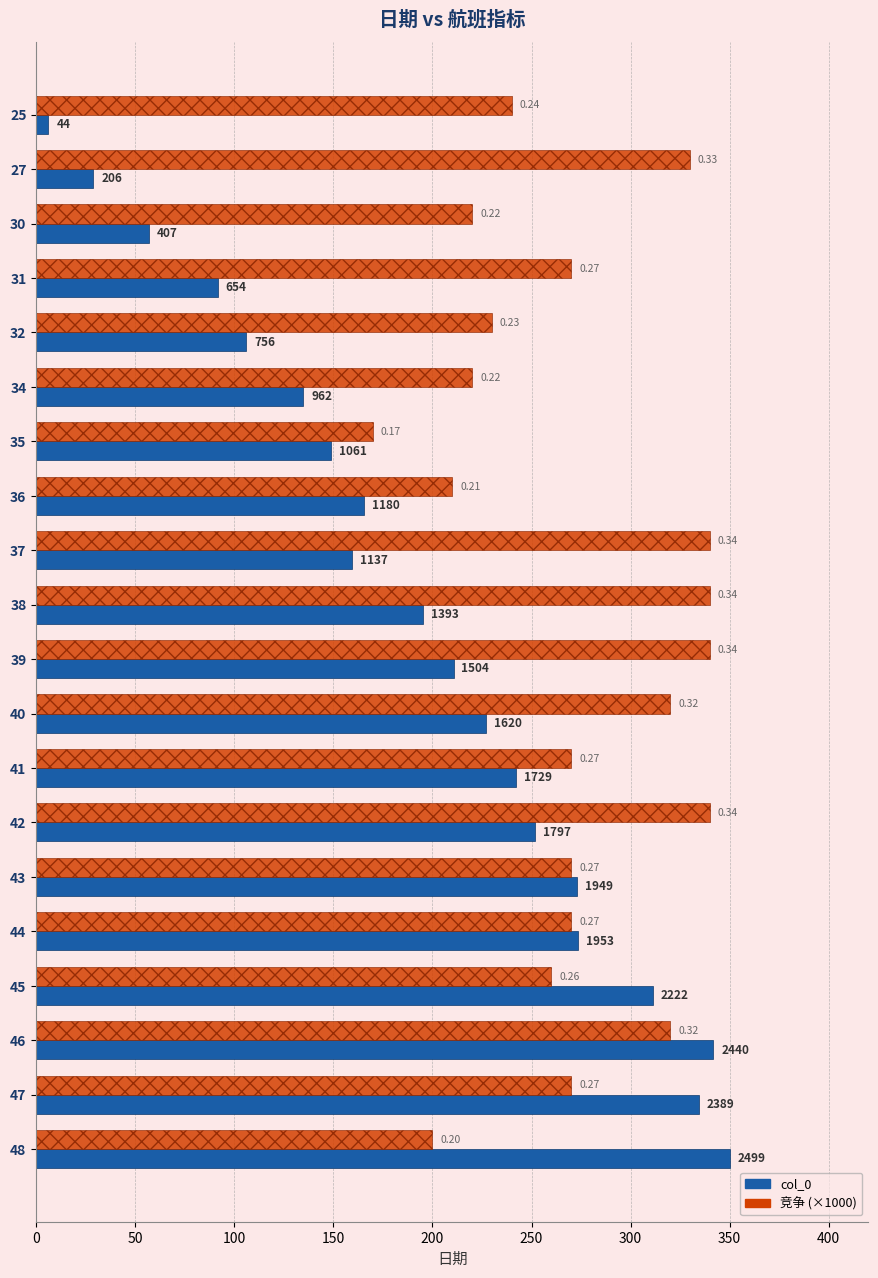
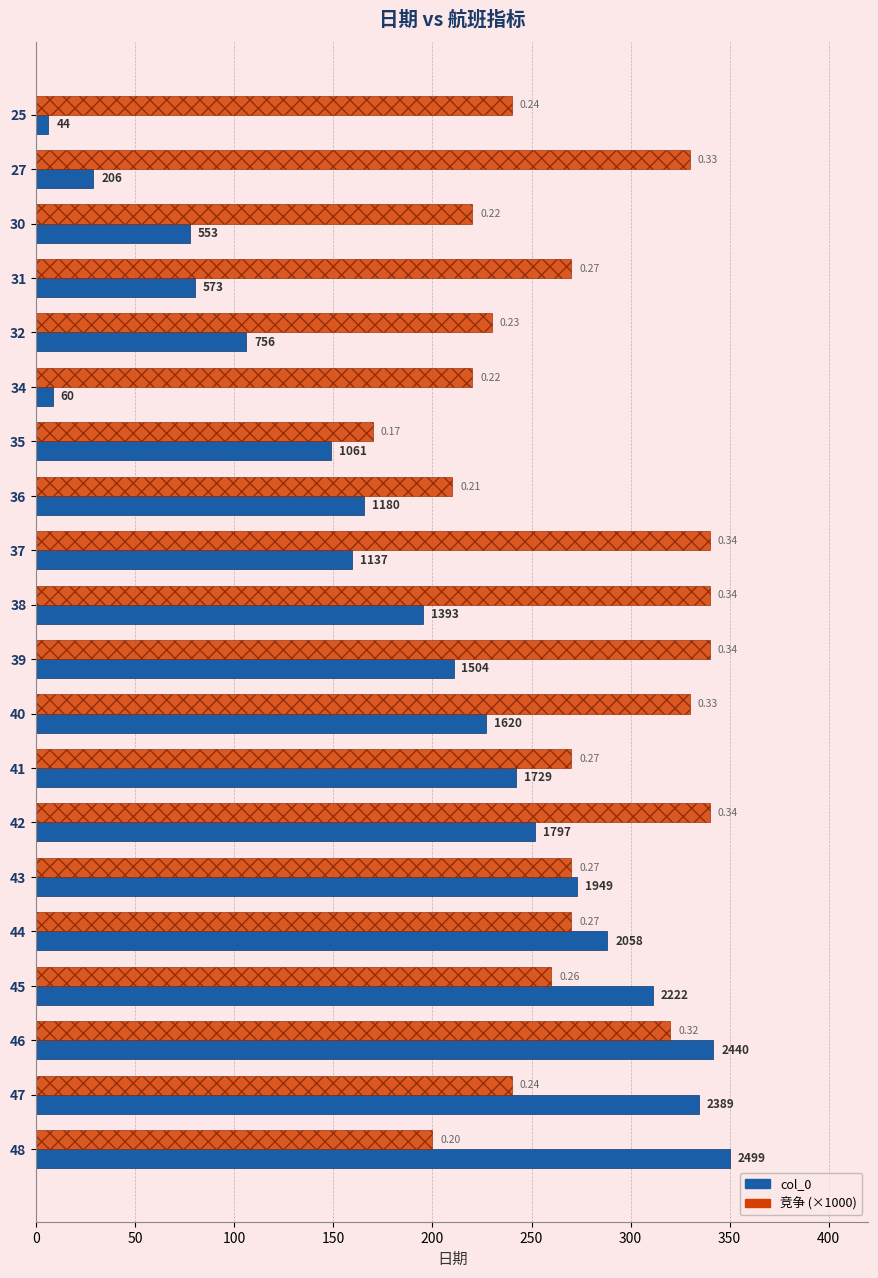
col_0, 30: 407 -> 553
col_0, 31: 654 -> 573
col_0, 34: 962 -> 60
竞争 (×1000), 40: 0.32 -> 0.33
col_0, 44: 1953 -> 2058
竞争 (×1000), 47: 0.27 -> 0.24
